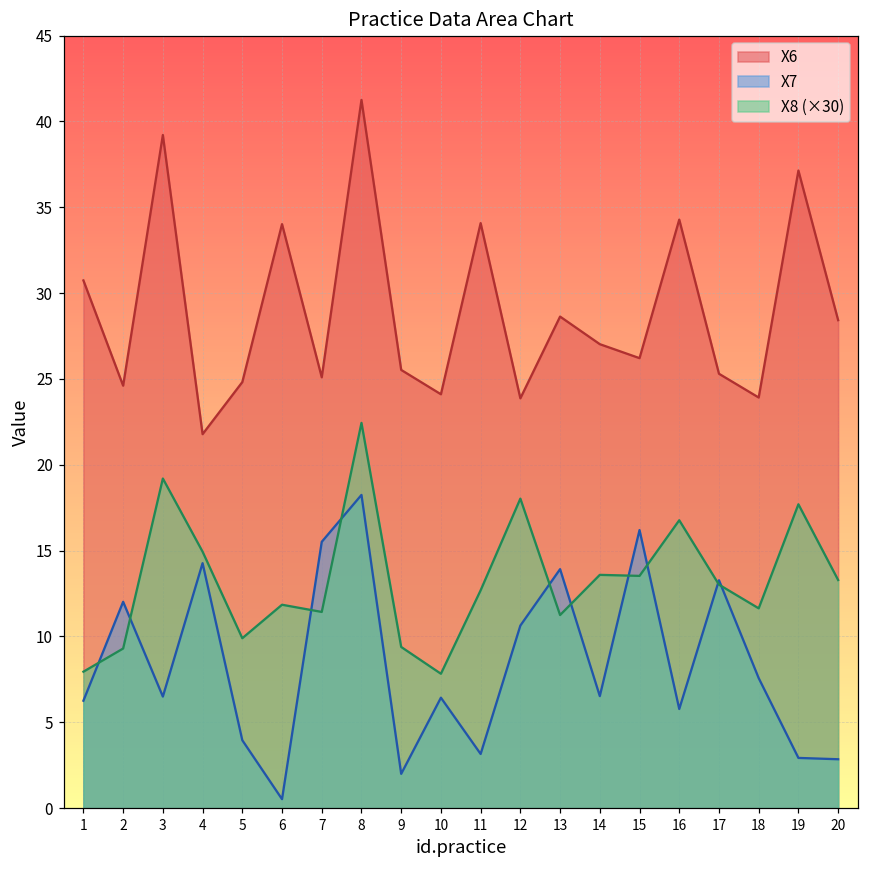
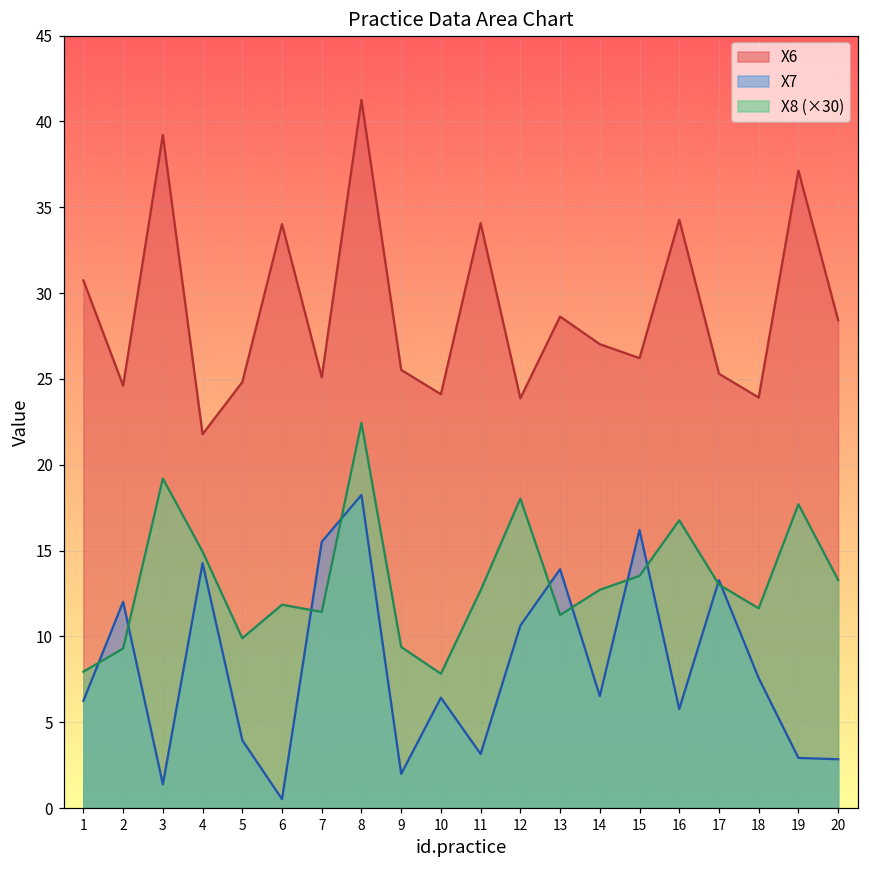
X7, 3: 6.5 -> 1.4
X8 (×30), 14: 13.6 -> 12.7
